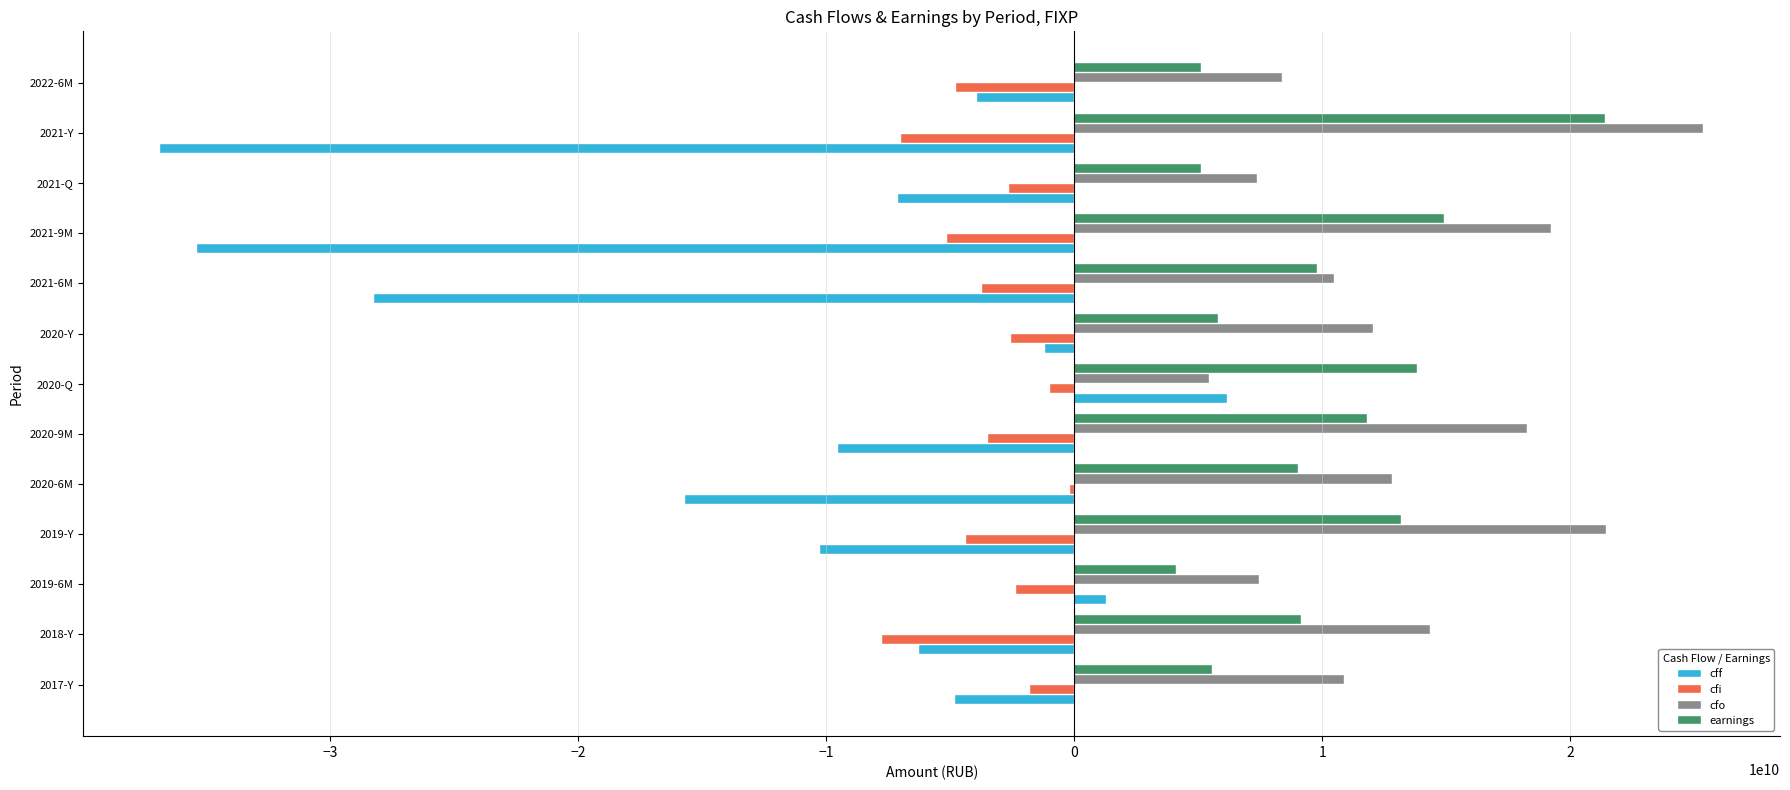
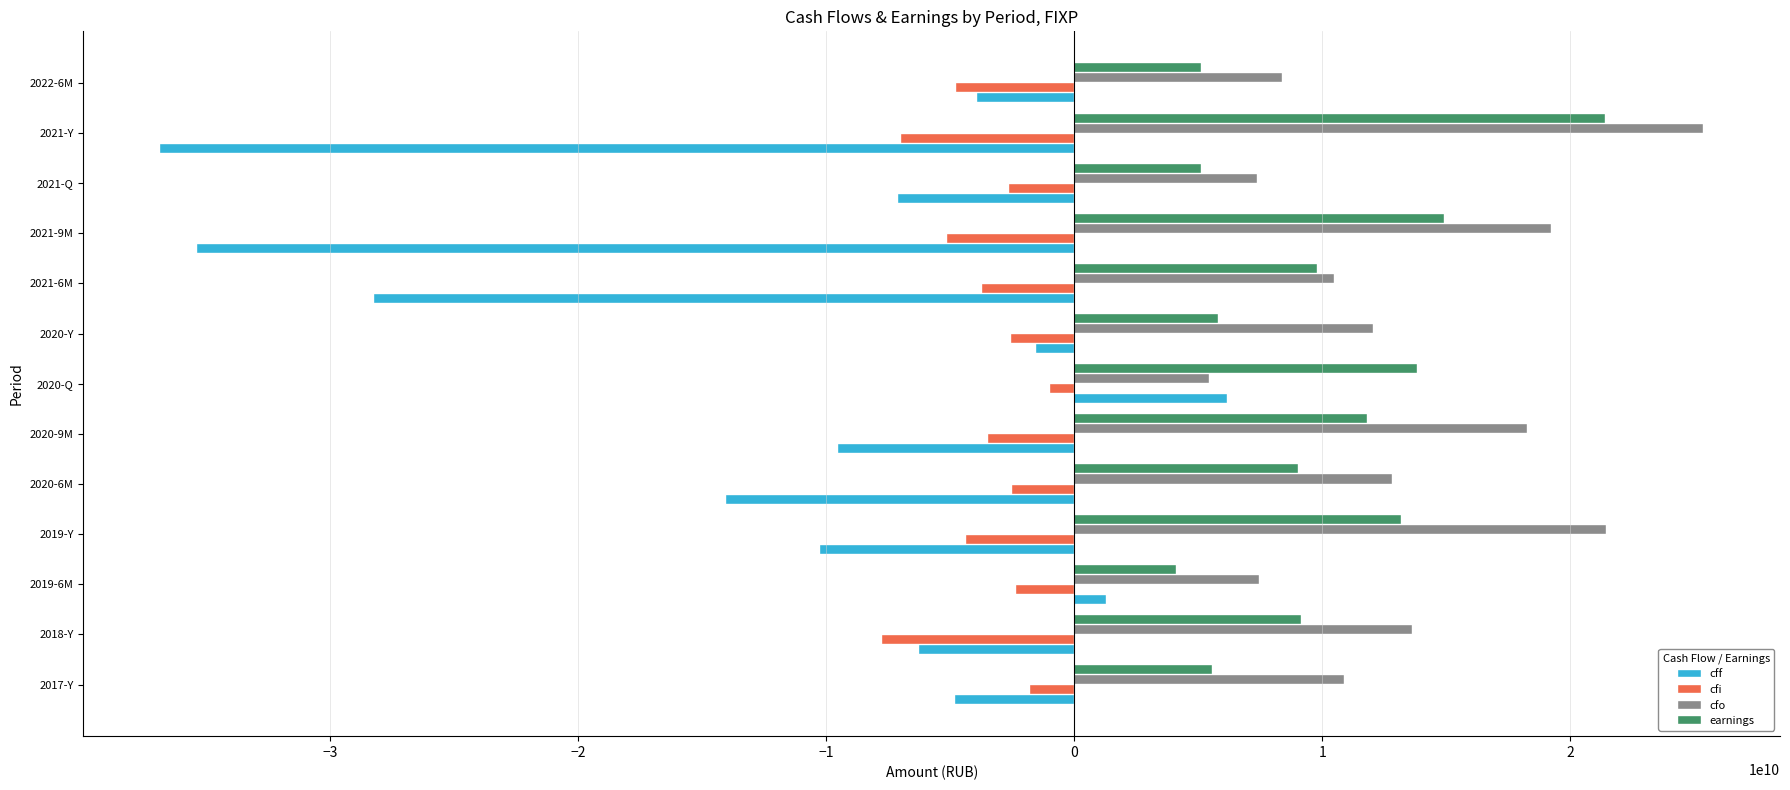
cff, 2020-Y: -1200000000 -> -1600000000
cfi, 2020-6M: -200000000 -> -2500000000
cff, 2020-6M: -15700000000 -> -14000000000
cfo, 2018-Y: 14300000000 -> 13600000000
